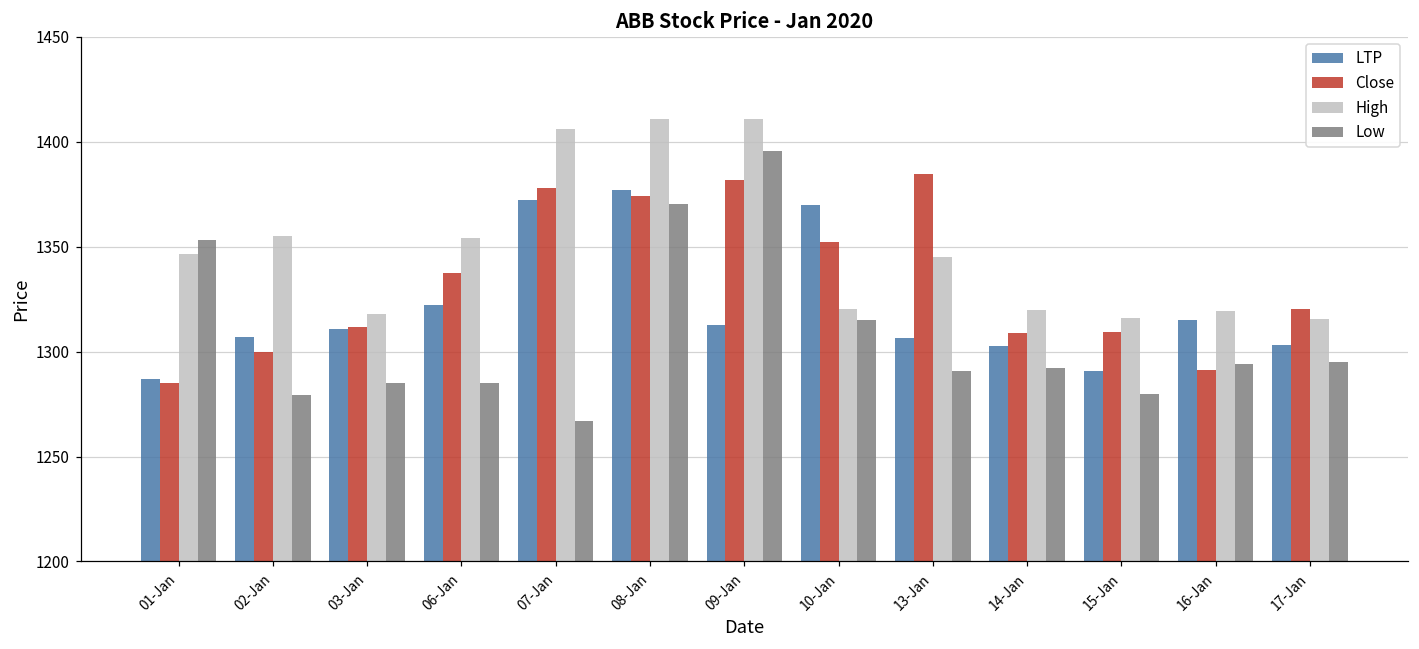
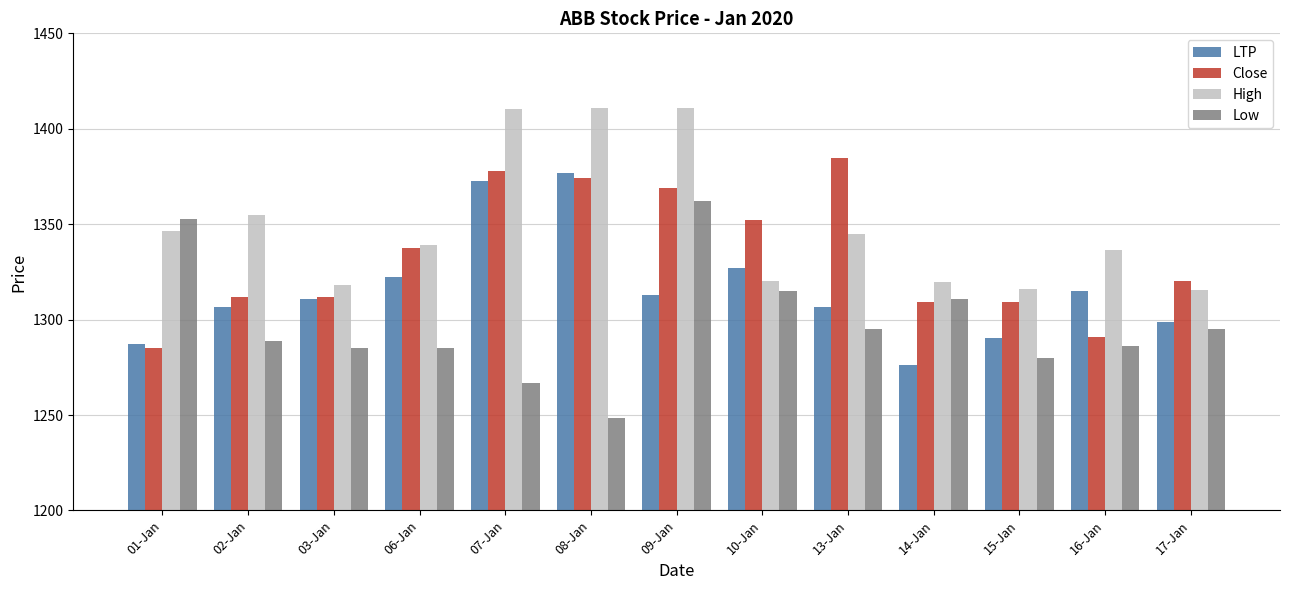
Close, 02-Jan: 1300 -> 1312
Low, 02-Jan: 1279 -> 1289
High, 06-Jan: 1354 -> 1339
High, 07-Jan: 1406 -> 1410
Low, 08-Jan: 1370 -> 1249
Close, 09-Jan: 1382 -> 1369
Low, 09-Jan: 1395 -> 1362
LTP, 10-Jan: 1370 -> 1327
Low, 13-Jan: 1291 -> 1295
LTP, 14-Jan: 1303 -> 1276
Low, 14-Jan: 1292 -> 1311
High, 16-Jan: 1319 -> 1337
Low, 16-Jan: 1294 -> 1286
LTP, 17-Jan: 1303 -> 1299
